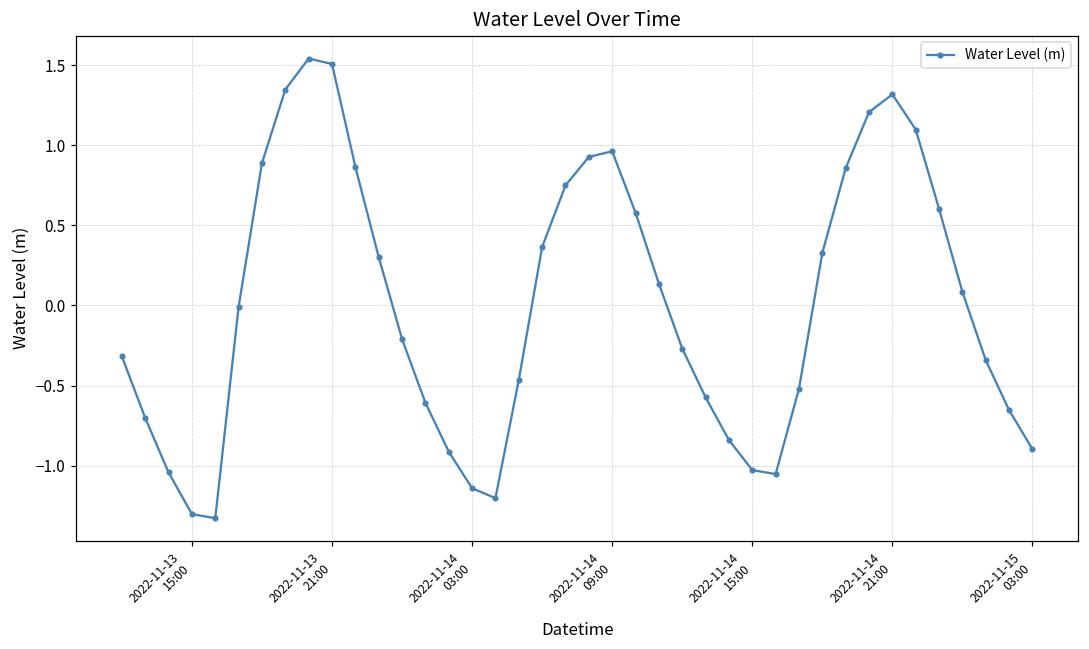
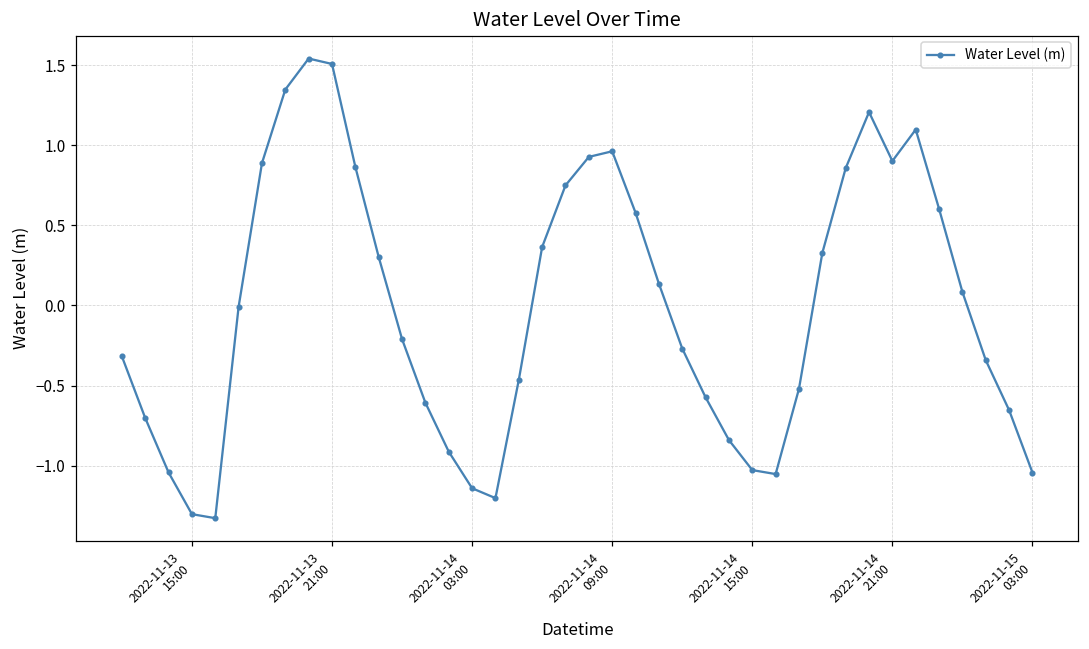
2022-11-14 21:00: 1.32 -> 0.90
2022-11-15 03:00: -0.90 -> -1.04
